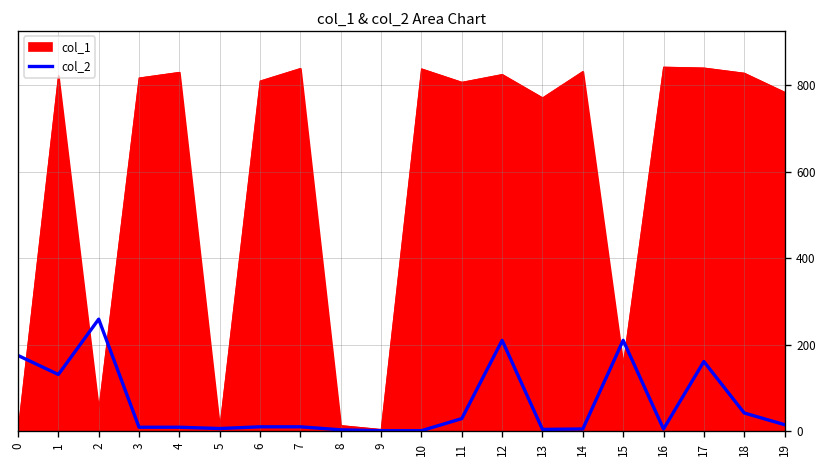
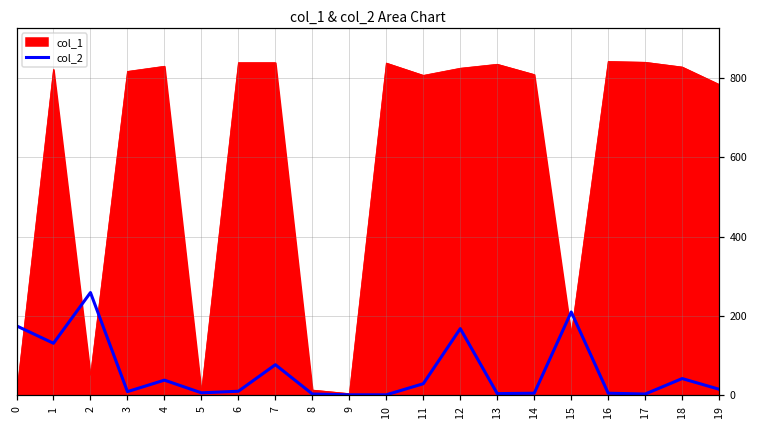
col_2, 4: 10 -> 40
col_1, 6: 810 -> 840
col_2, 7: 10 -> 80
col_2, 12: 210 -> 170
col_1, 13: 770 -> 840
col_1, 14: 830 -> 810
col_2, 17: 160 -> 0
